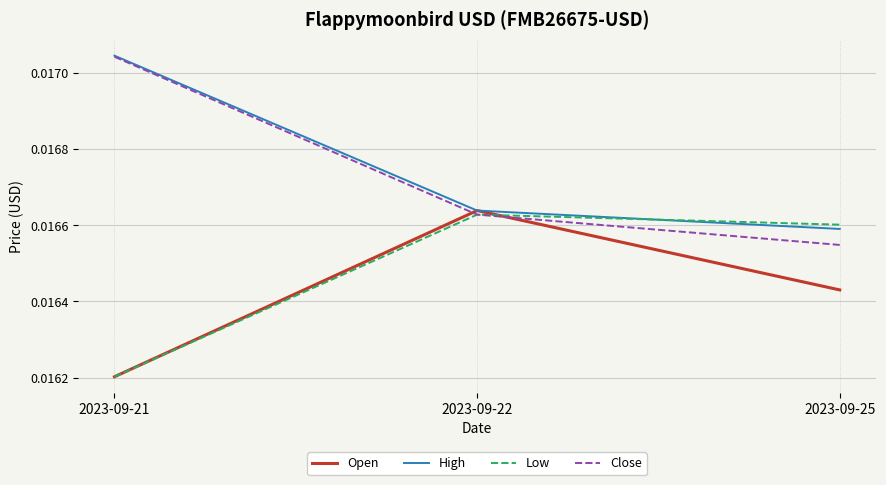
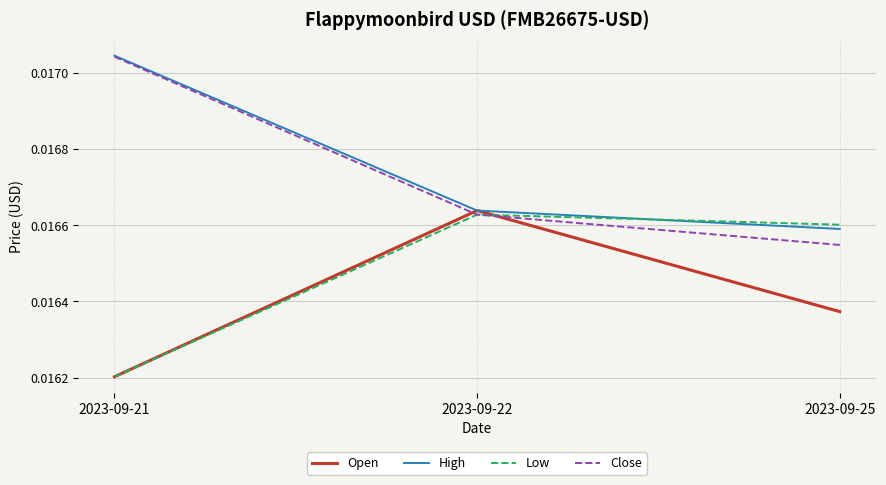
Open, 2023-09-25: 0.01643 -> 0.01637
